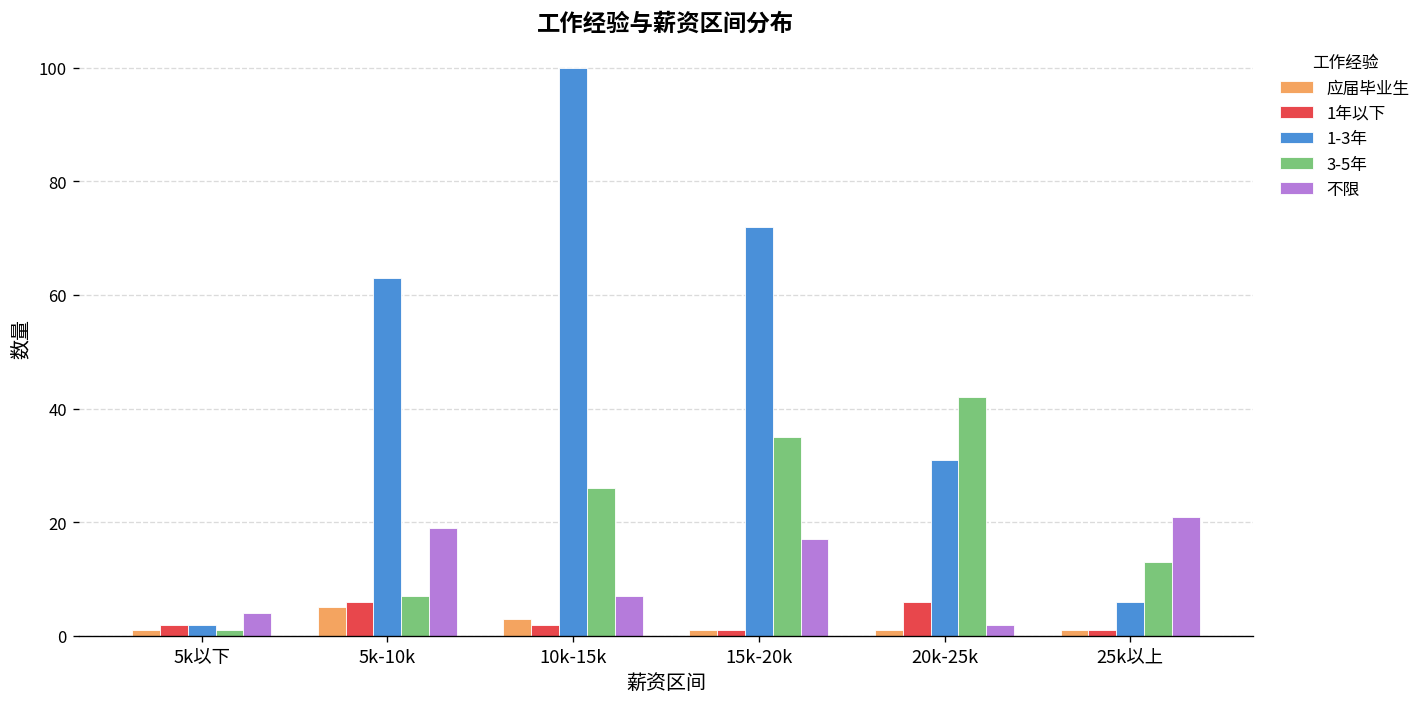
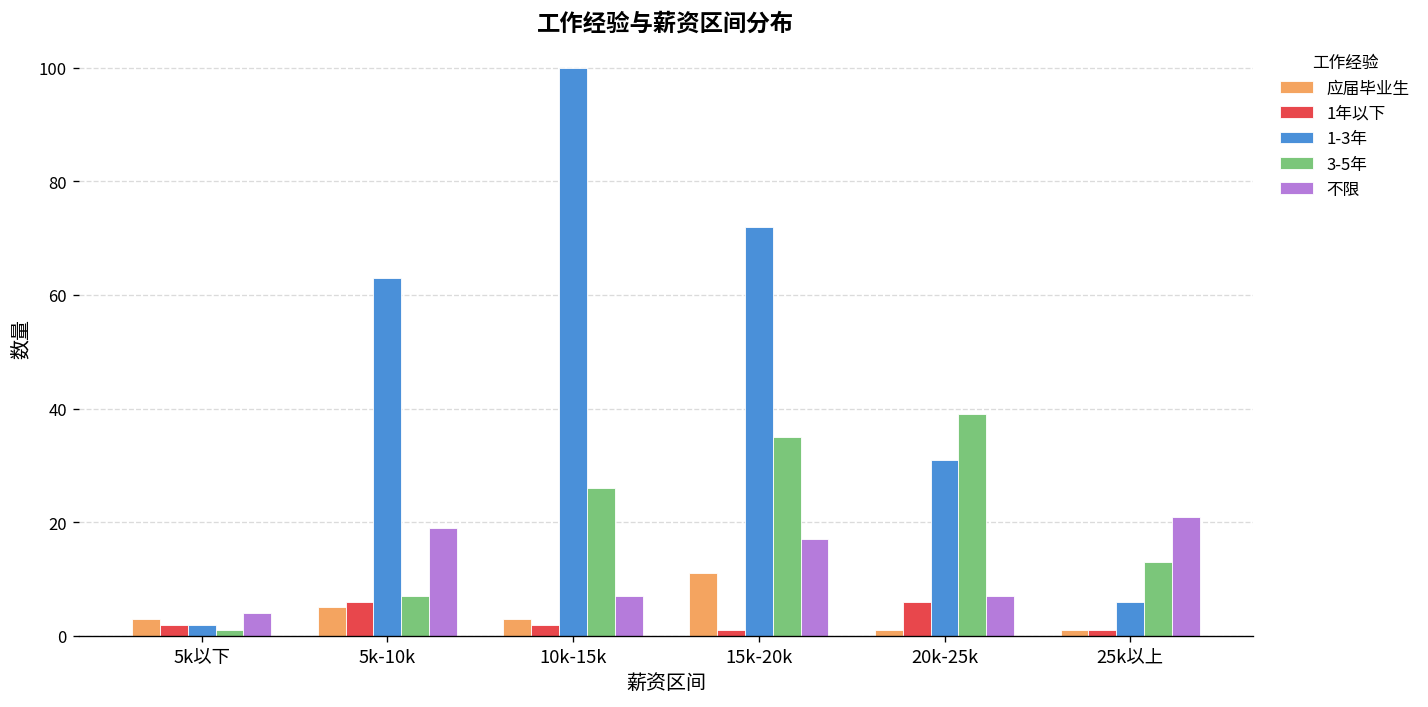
应届毕业生, 5k以下: 1 -> 3
应届毕业生, 15k-20k: 1 -> 11
3-5年, 20k-25k: 42 -> 39
不限, 20k-25k: 2 -> 7
